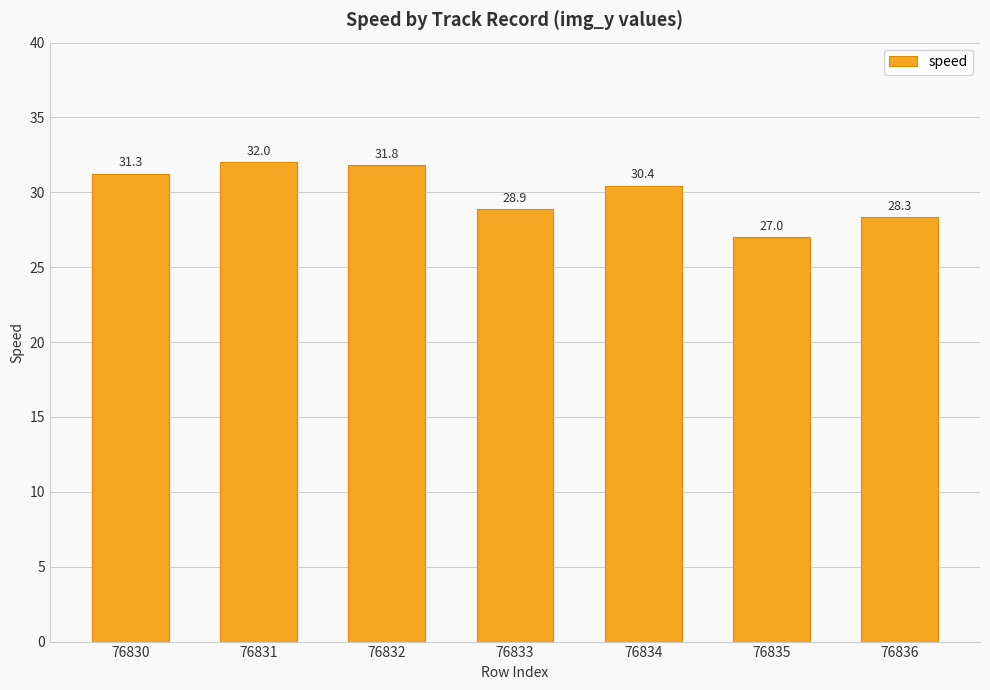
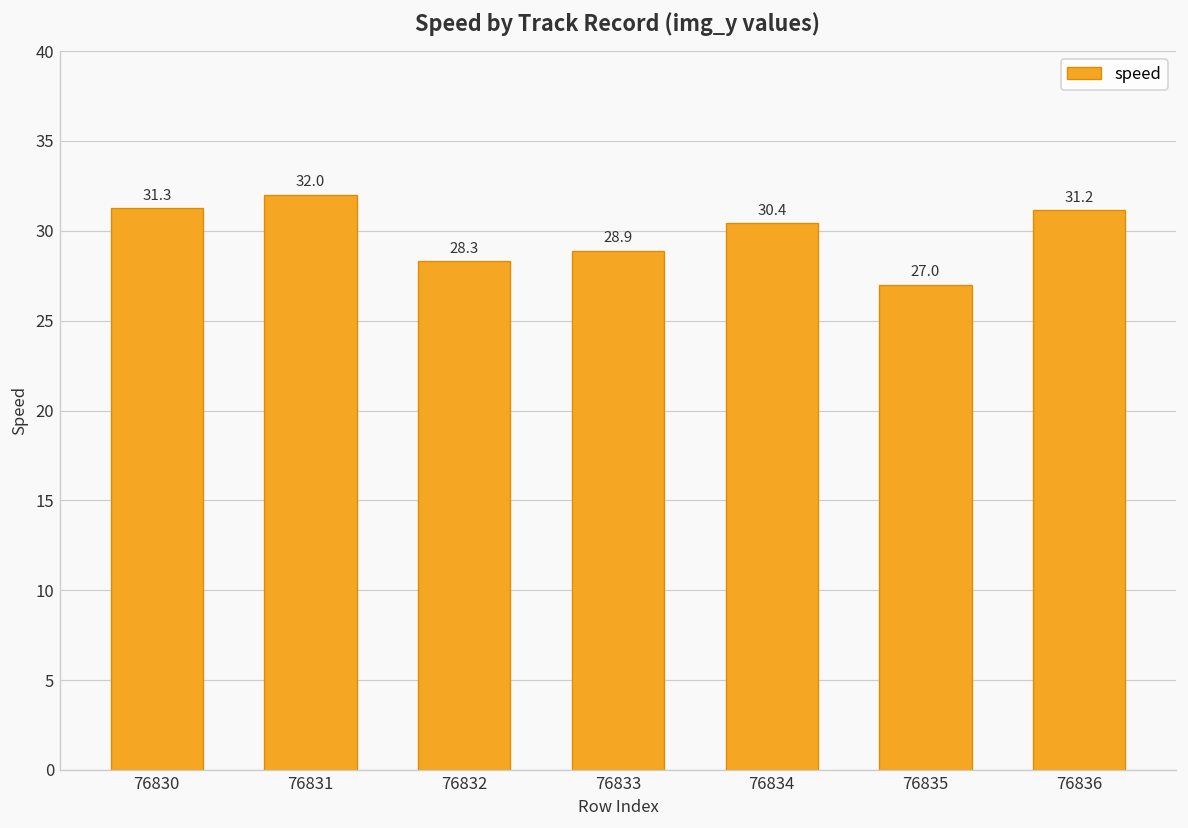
76832: 31.8 -> 28.3
76836: 28.3 -> 31.2
